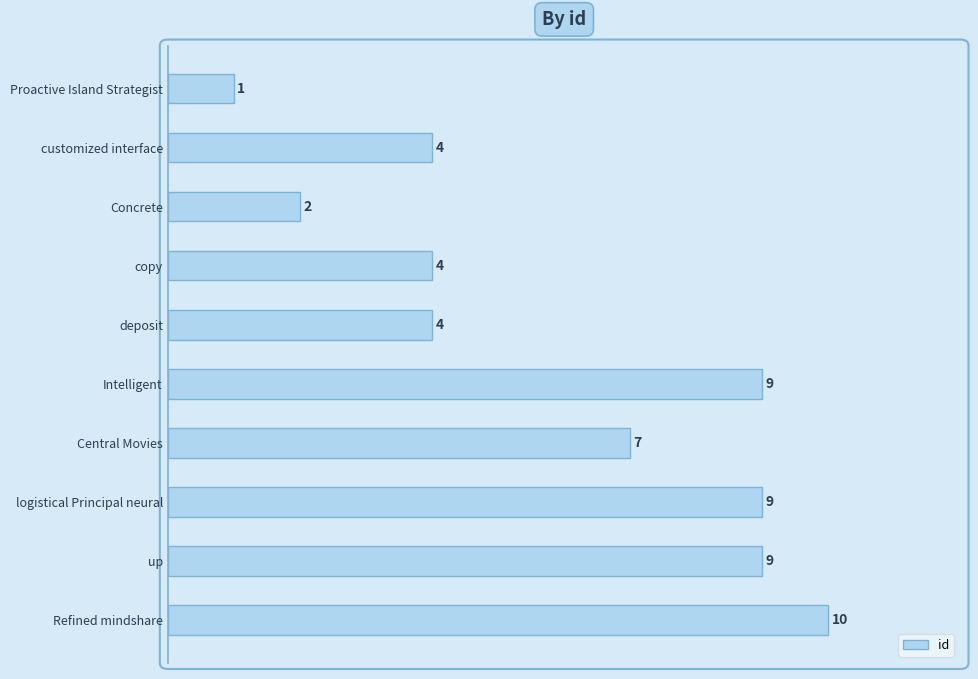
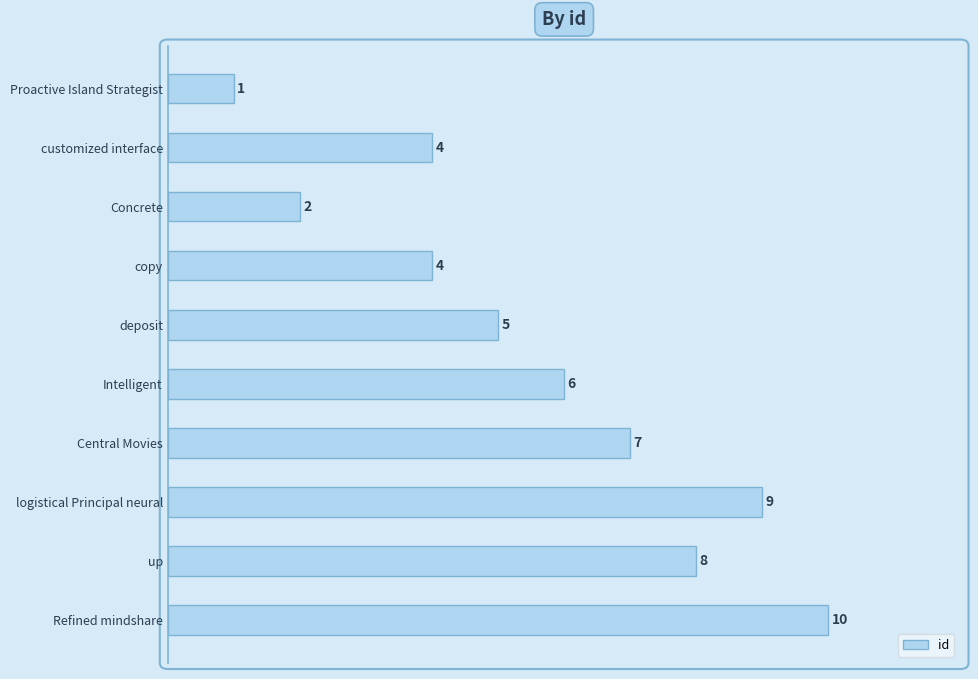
deposit: 4 -> 5
Intelligent: 9 -> 6
up: 9 -> 8
